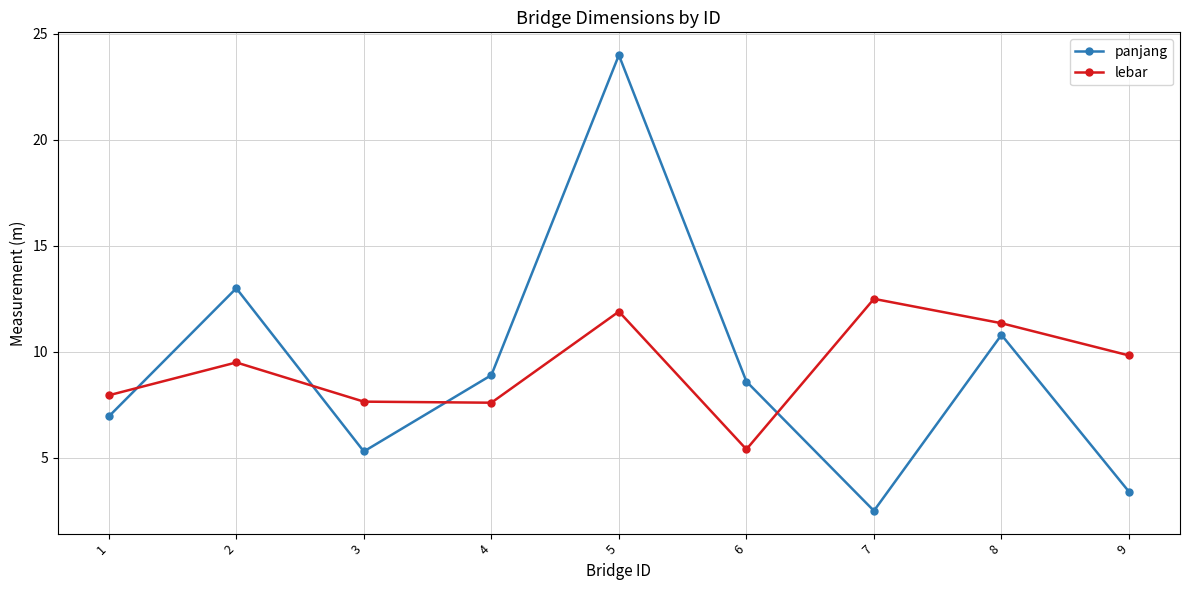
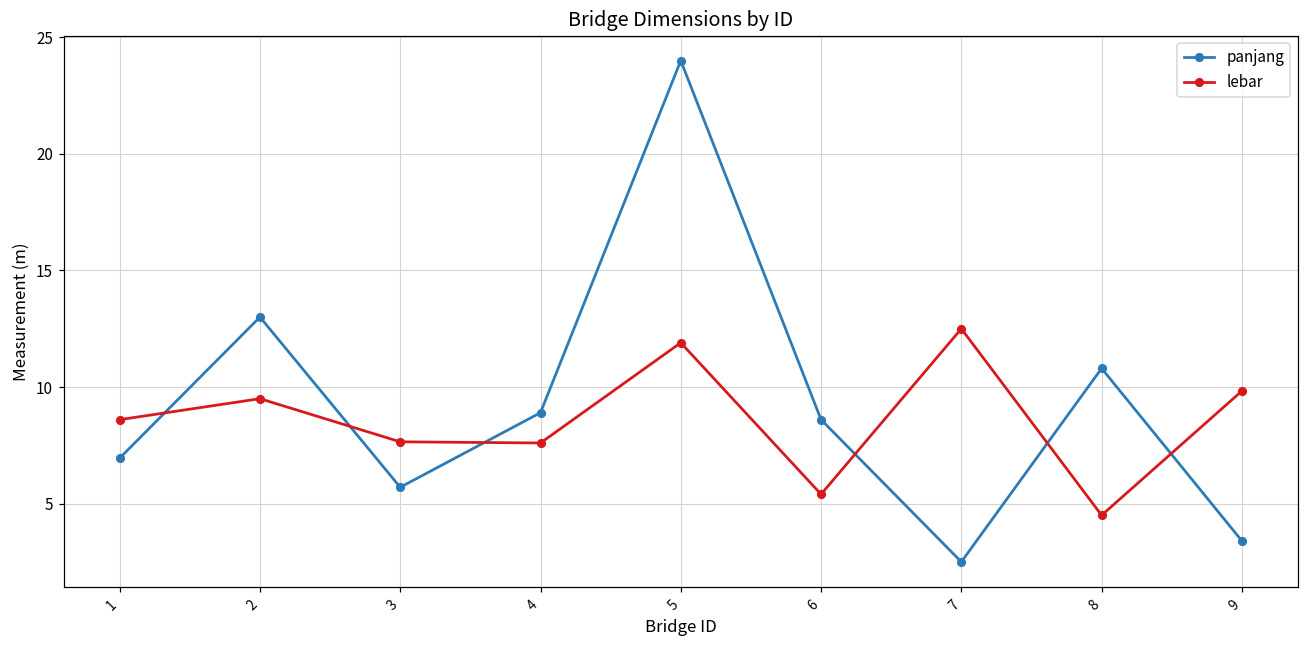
lebar, 1: 8.0 -> 8.6
panjang, 3: 5.3 -> 5.7
lebar, 8: 11.4 -> 4.5
